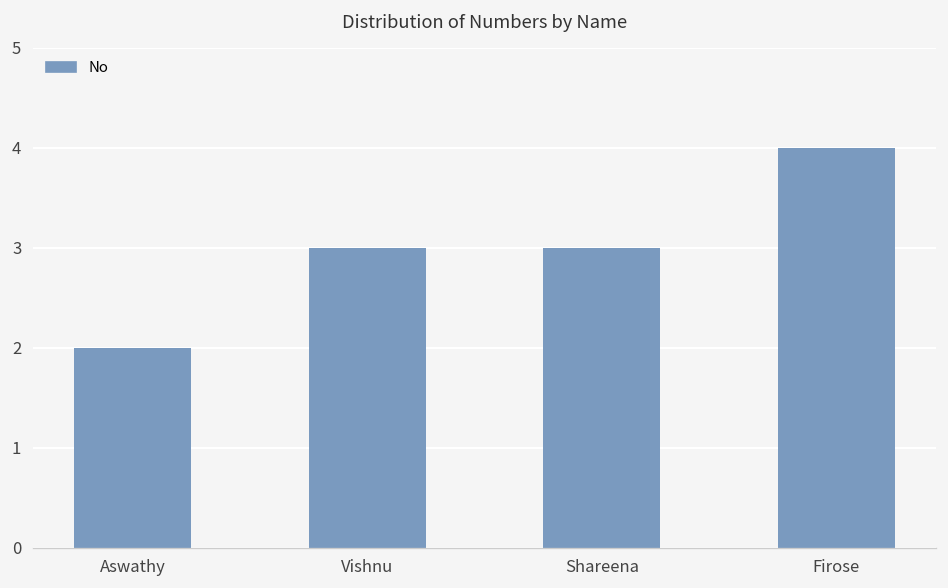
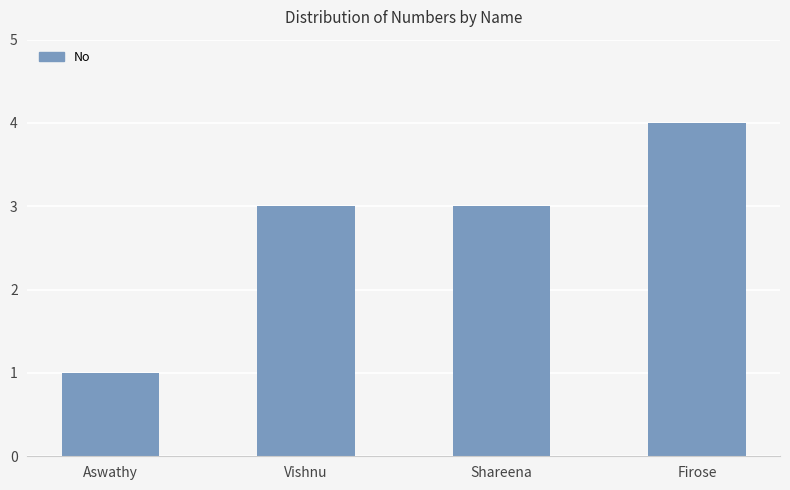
Aswathy: 2 -> 1
